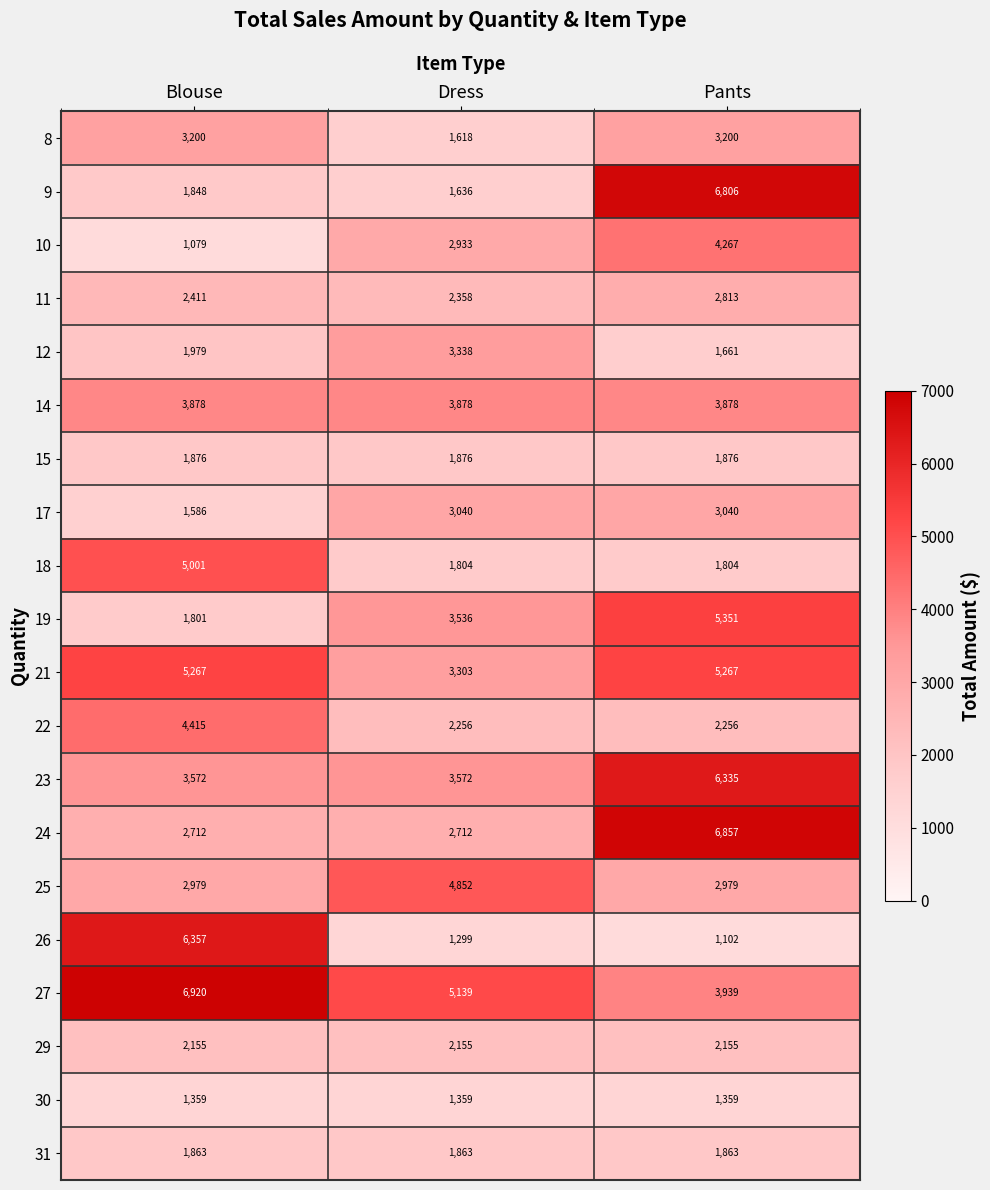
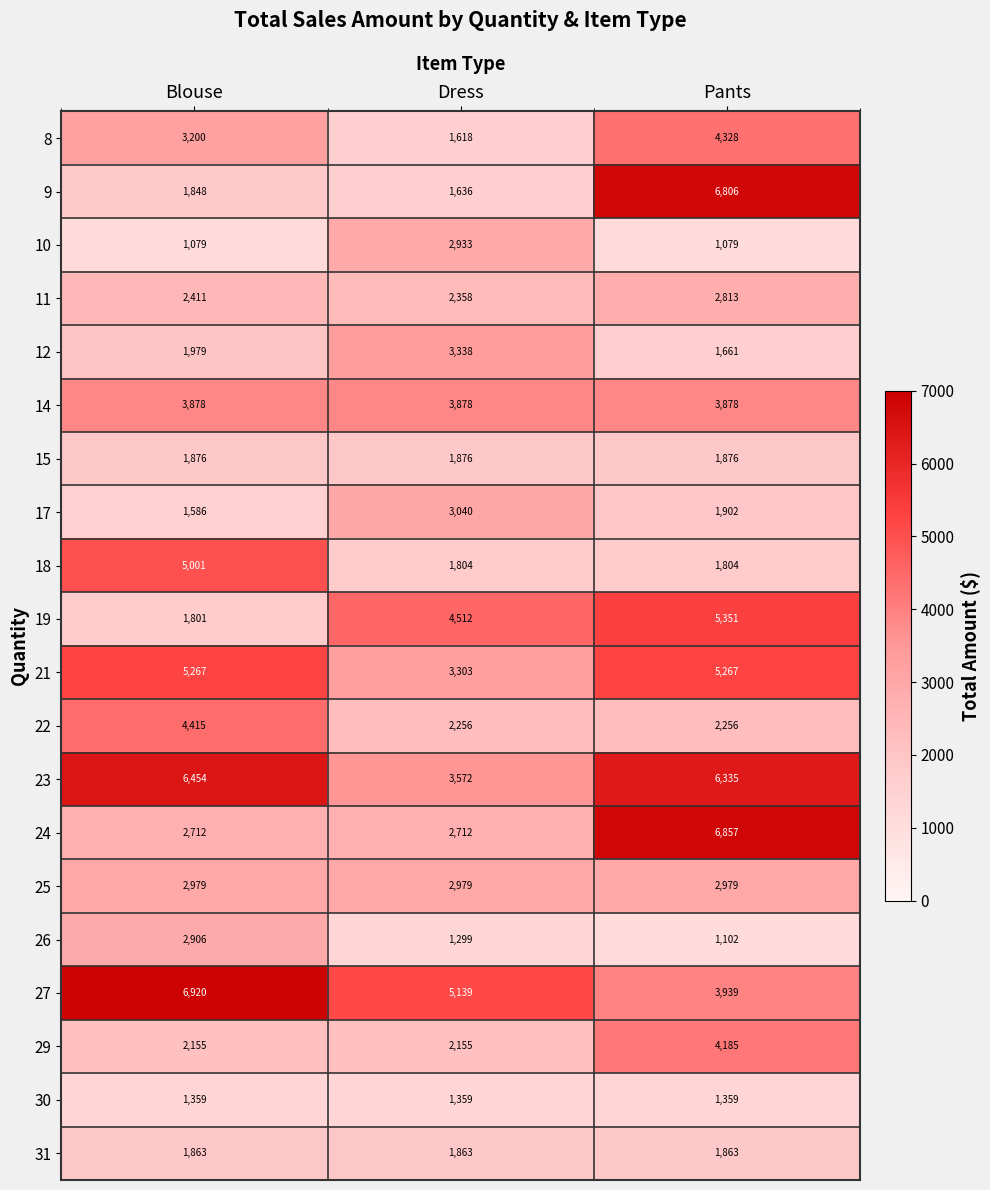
8, Pants: 3,200 -> 4,328
10, Pants: 4,267 -> 1,079
17, Pants: 3,040 -> 1,902
19, Dress: 3,536 -> 4,512
23, Blouse: 3,572 -> 6,454
25, Dress: 4,852 -> 2,979
26, Blouse: 6,357 -> 2,906
29, Pants: 2,155 -> 4,185
